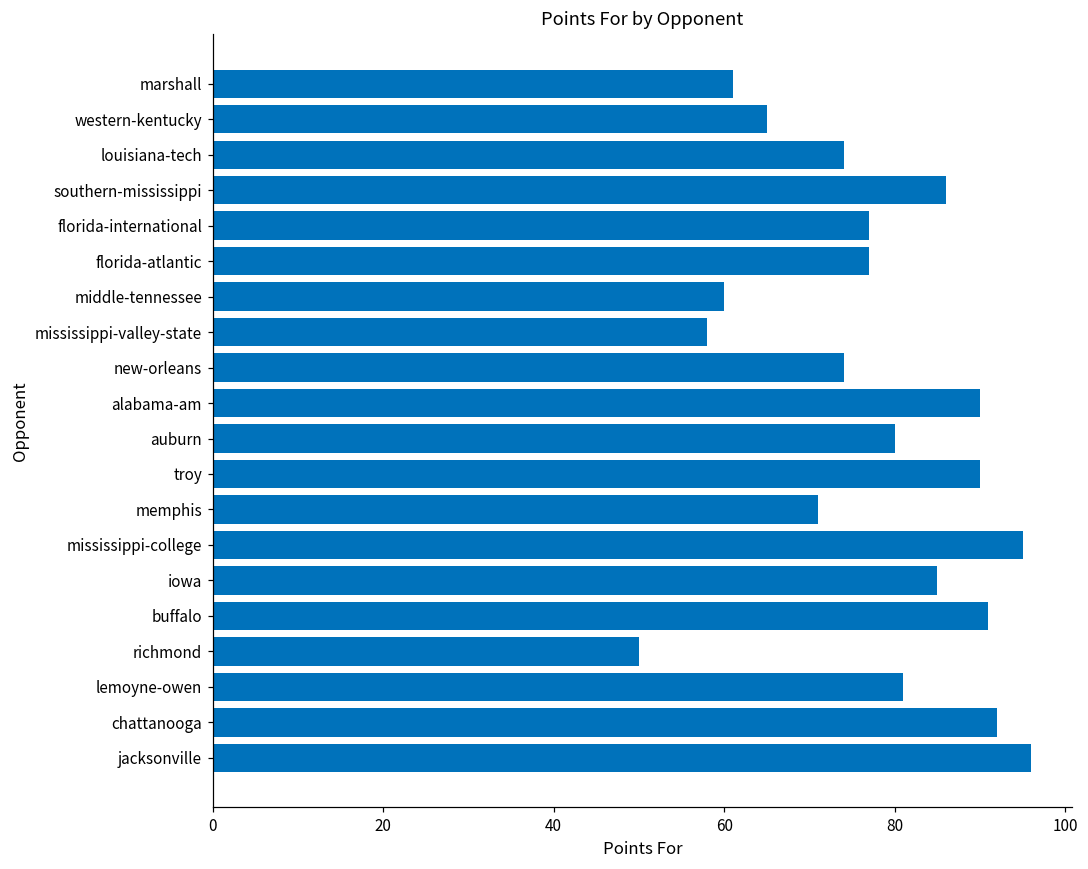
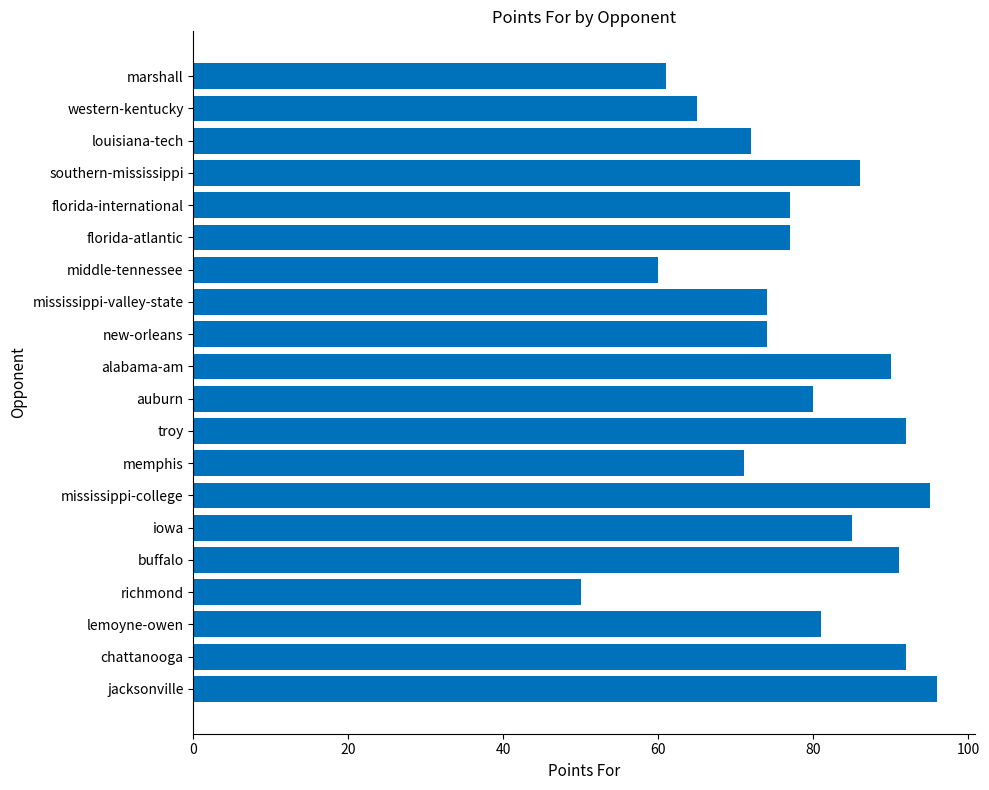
louisiana-tech: 74 -> 72
mississippi-valley-state: 58 -> 74
troy: 90 -> 92
